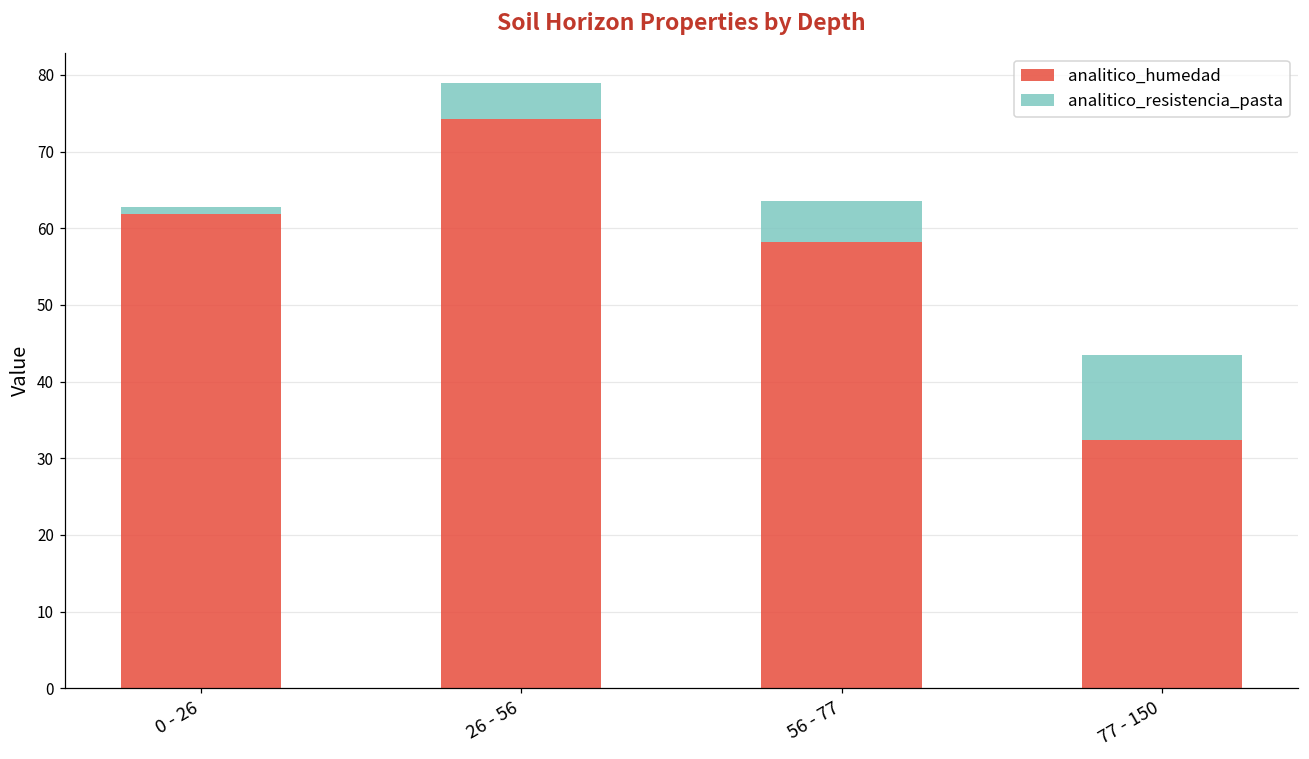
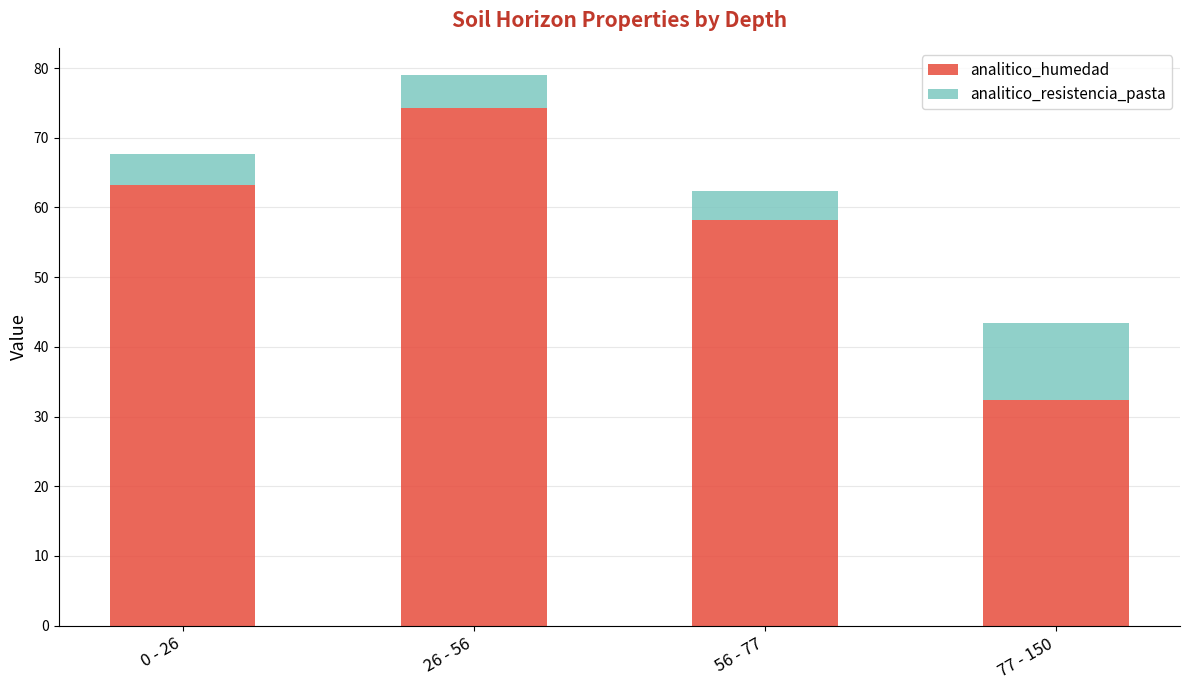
analitico_humedad, 0 - 26: 62 -> 63
analitico_resistencia_pasta, 0 - 26: 1 -> 4
analitico_resistencia_pasta, 56 - 77: 5 -> 4
